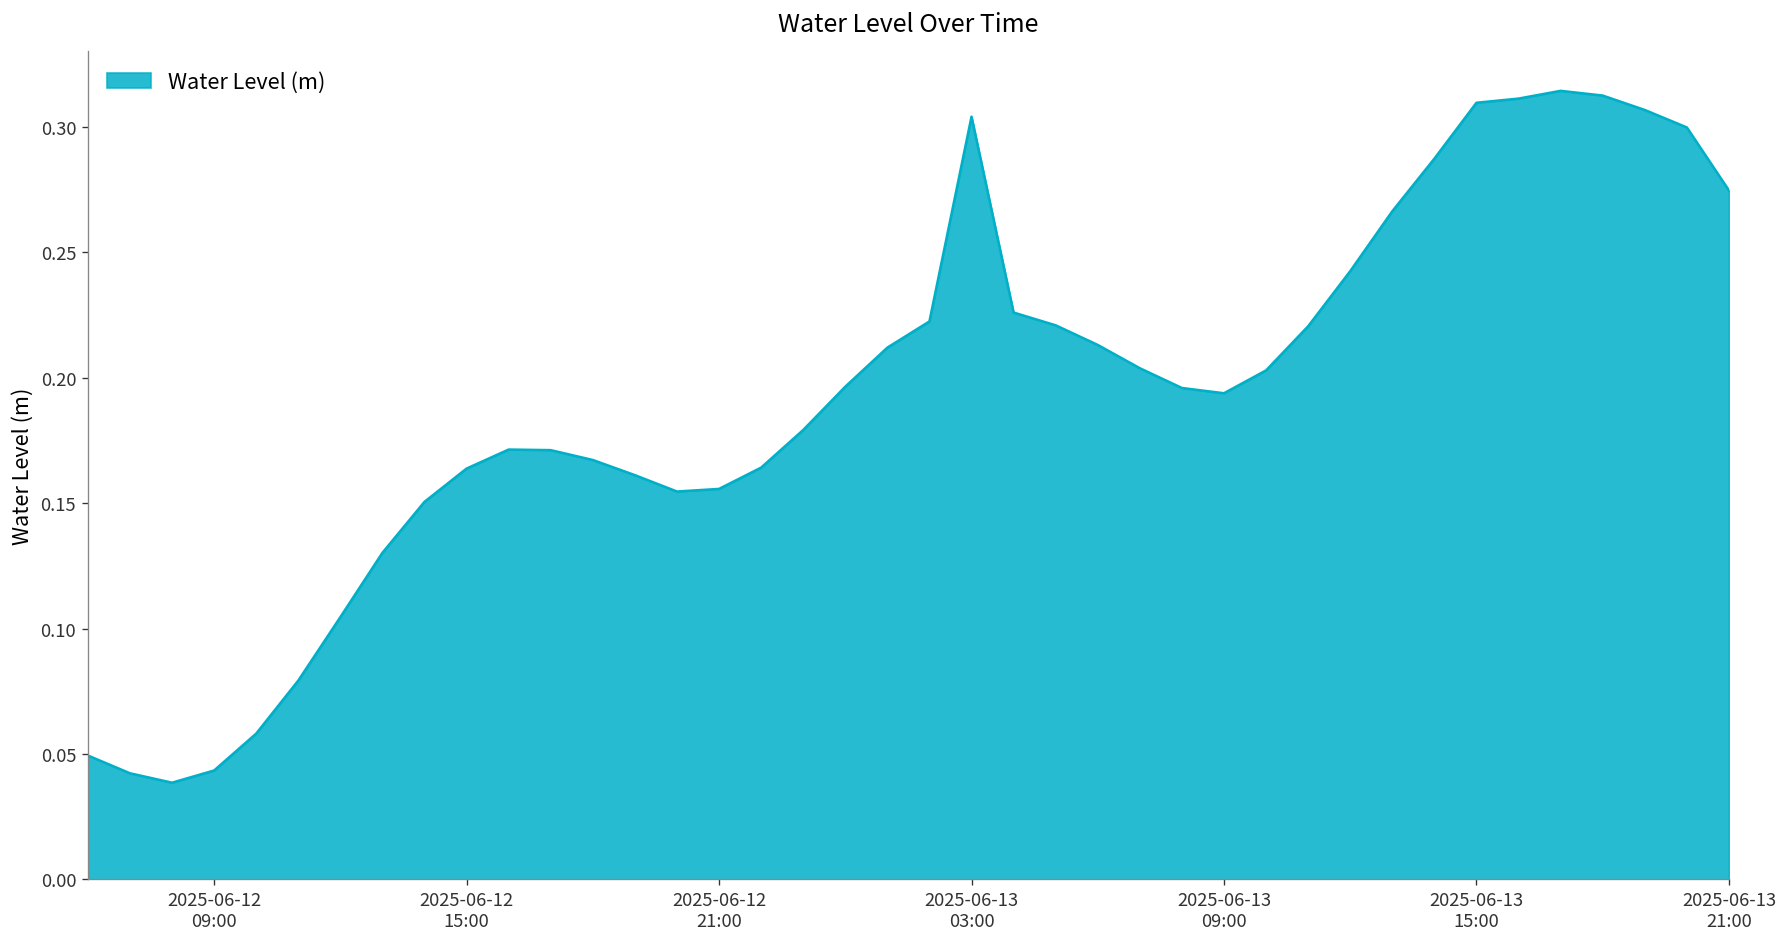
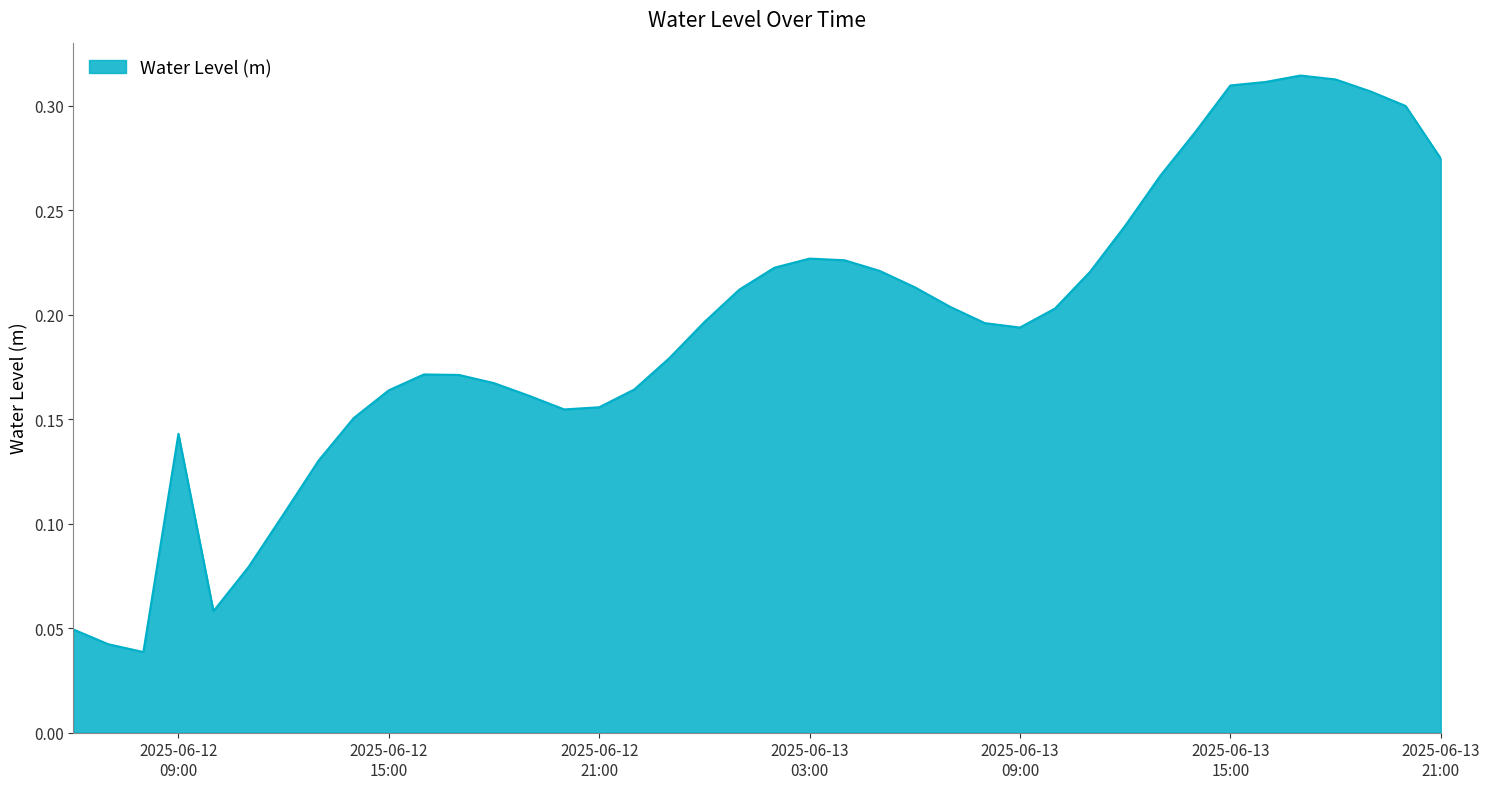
2025-06-12 09:00: 0.043 -> 0.143
2025-06-13 03:00: 0.304 -> 0.227
